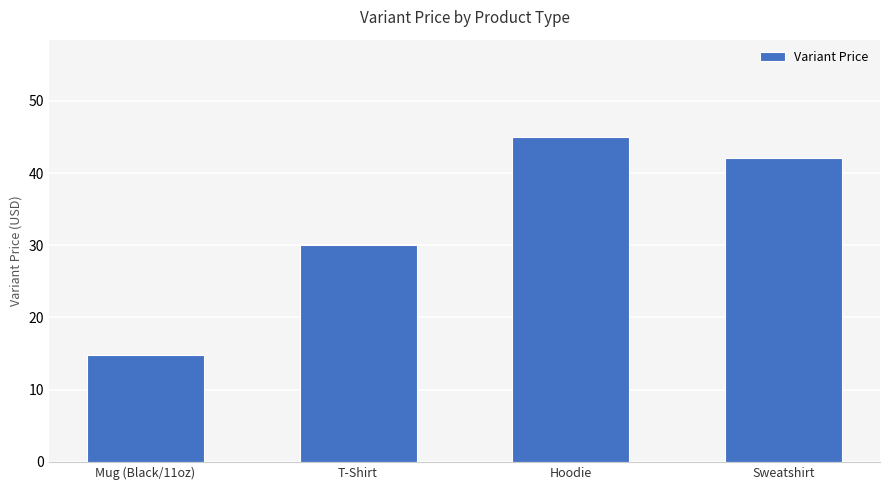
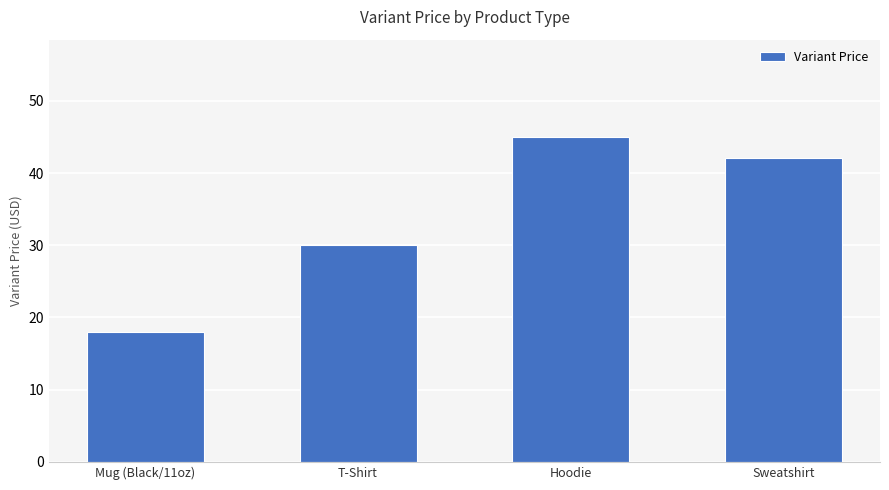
Mug (Black/11oz): 15 -> 18
